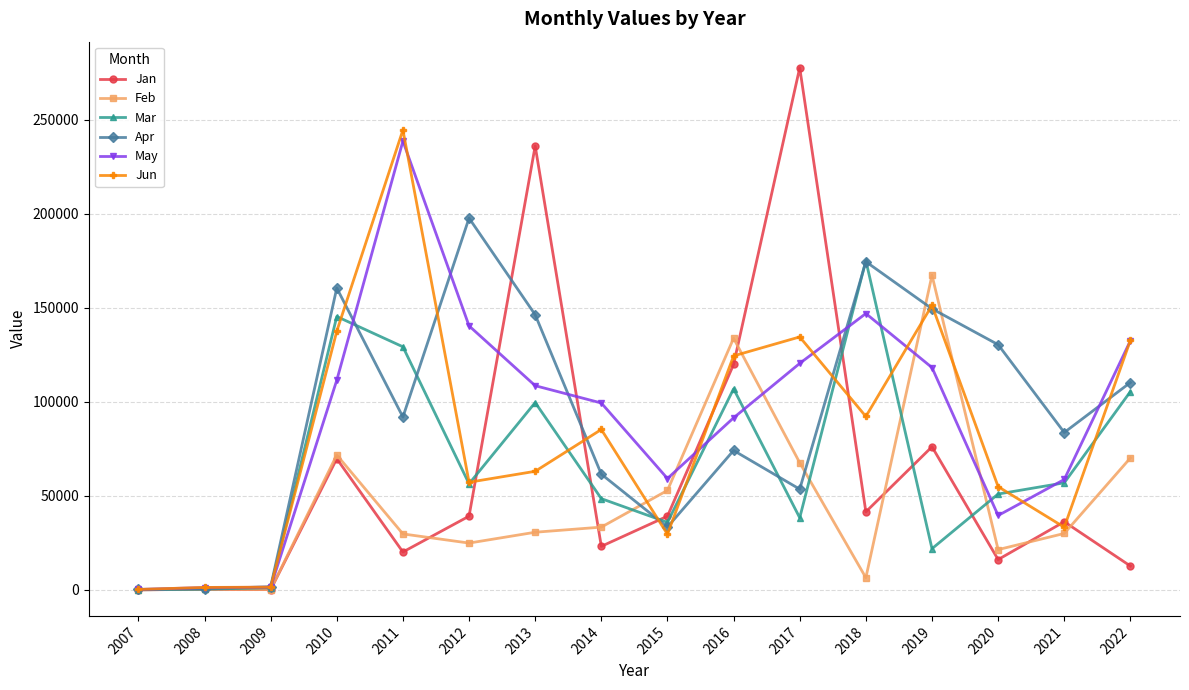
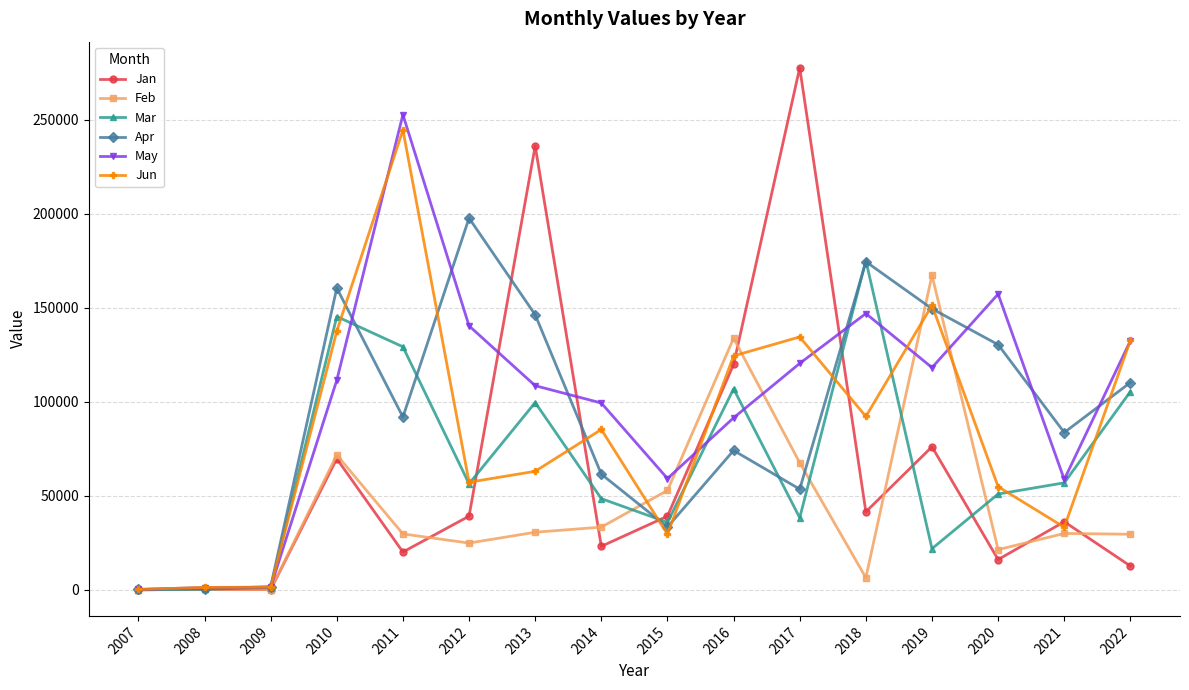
May, 2011: 239000 -> 253000
May, 2020: 40000 -> 157000
Feb, 2022: 70000 -> 30000
